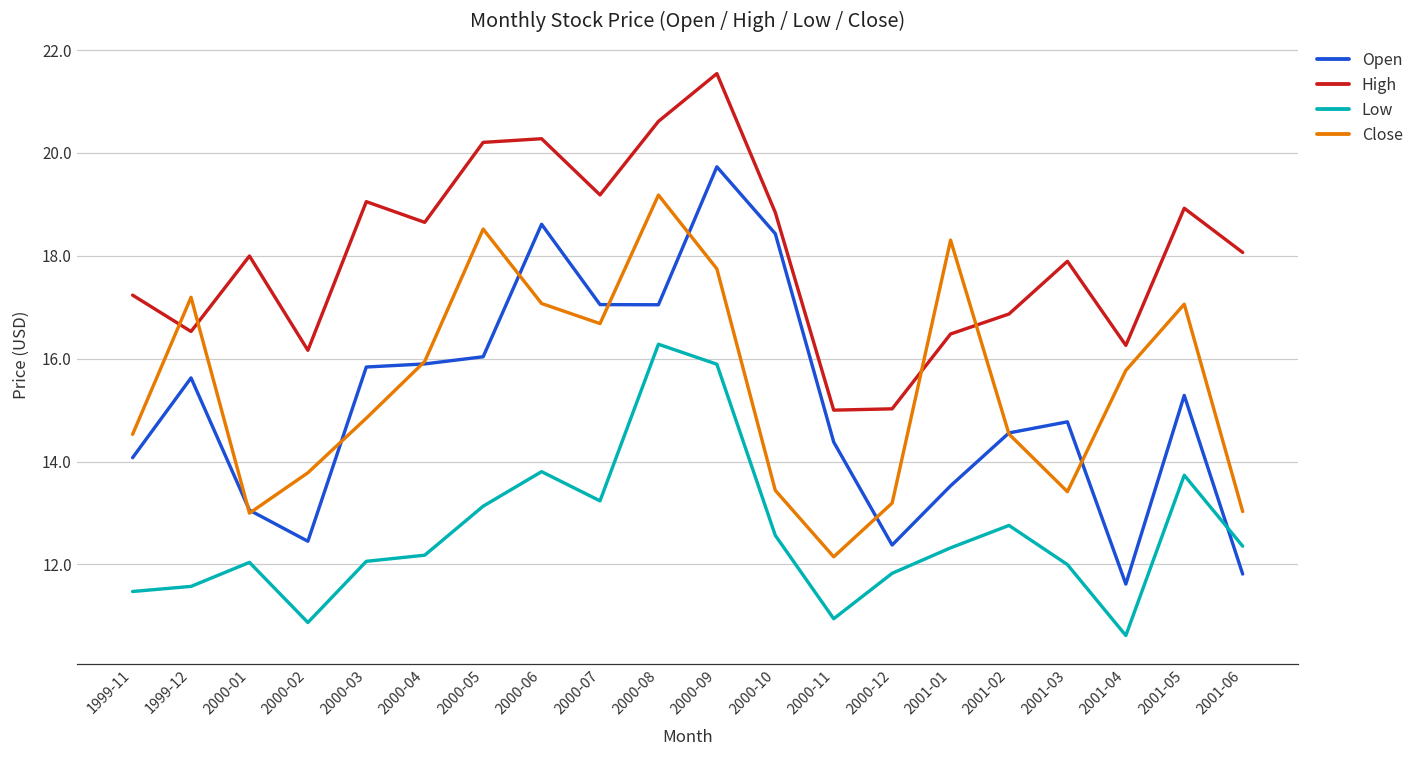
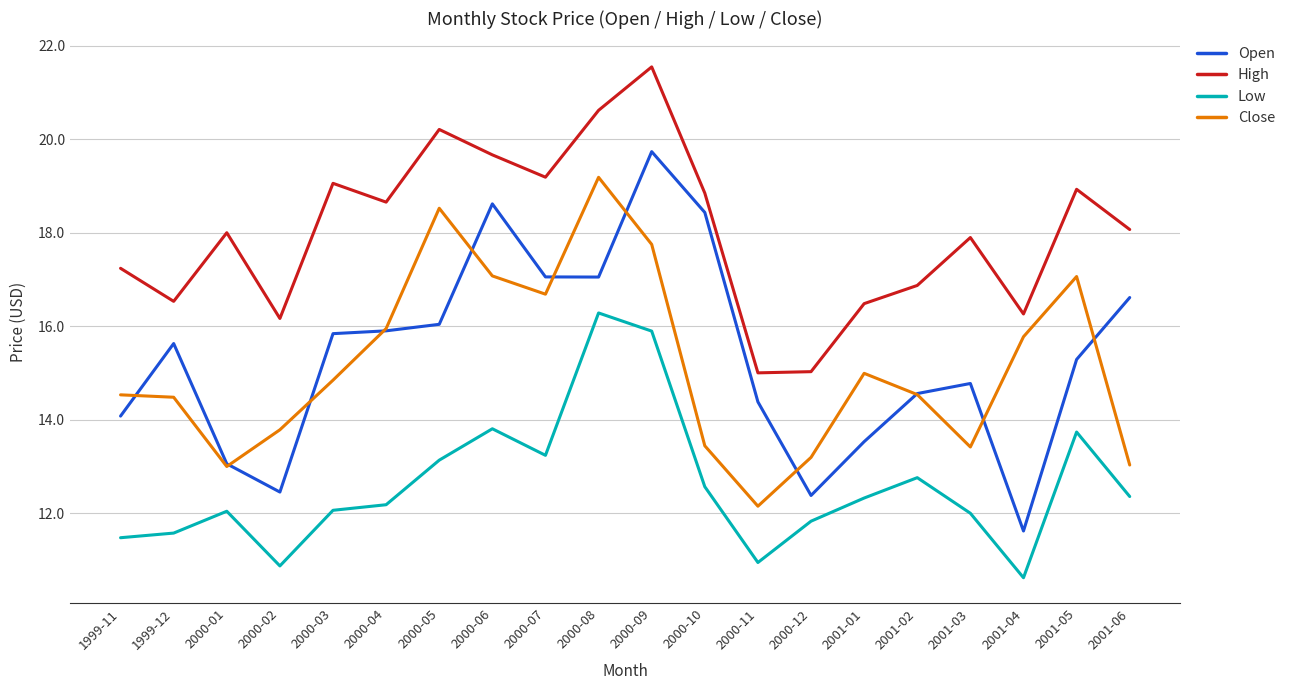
Close, 1999-12: 17.2 -> 14.5
High, 2000-06: 20.3 -> 19.7
Close, 2001-01: 18.3 -> 15.0
Open, 2001-06: 11.8 -> 16.6
